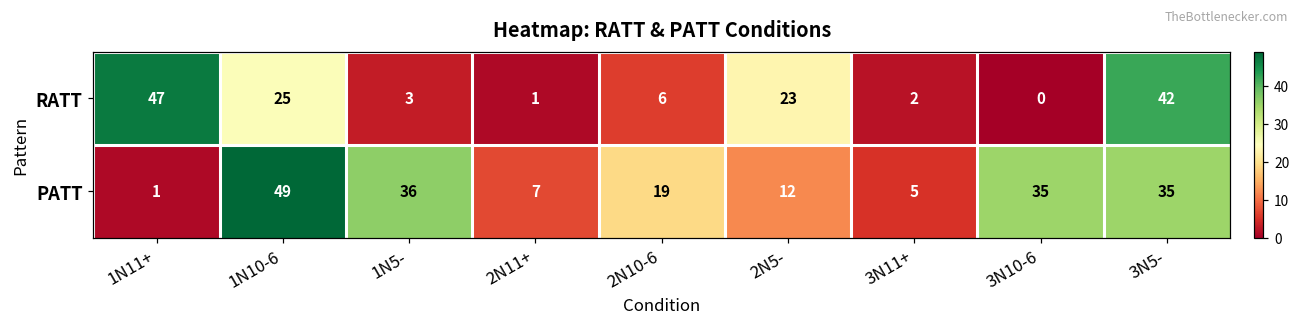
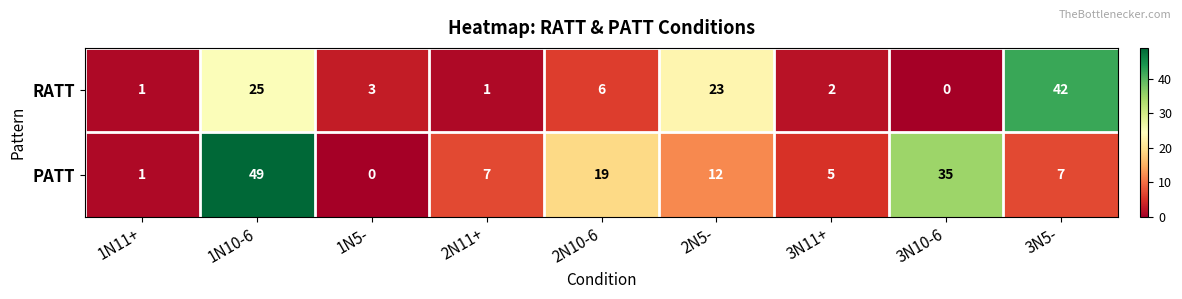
RATT, 1N11+: 47 -> 1
PATT, 1N5-: 36 -> 0
PATT, 3N5-: 35 -> 7
